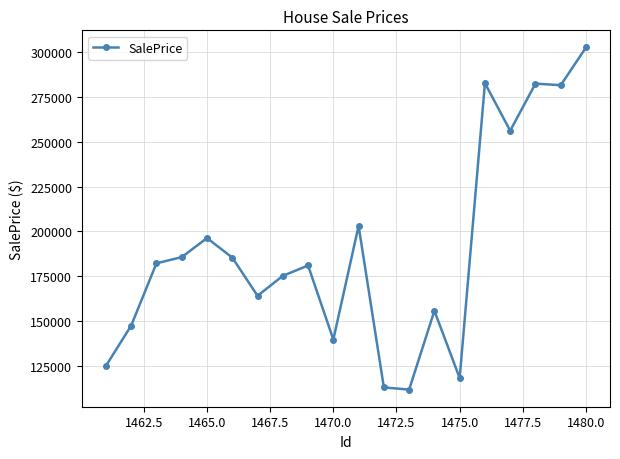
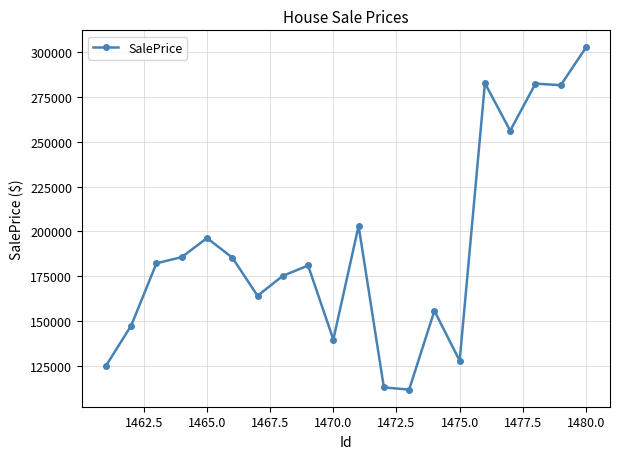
1475.0: 118000 -> 128000
